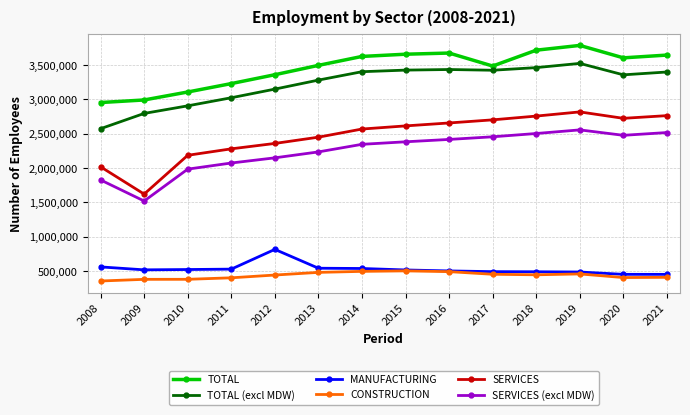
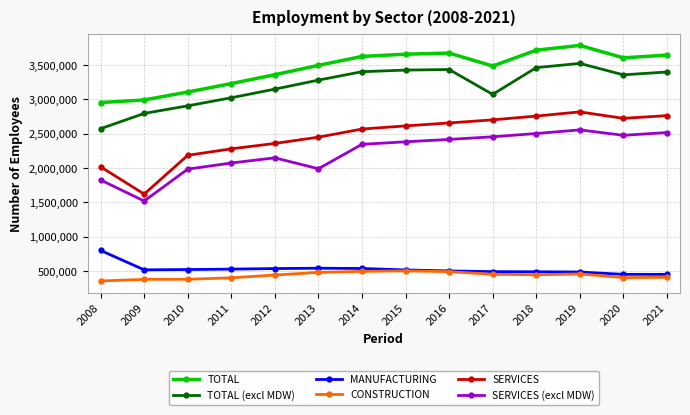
MANUFACTURING, 2008: 600,000 -> 800,000
MANUFACTURING, 2012: 800,000 -> 500,000
SERVICES (excl MDW), 2013: 2,200,000 -> 2,000,000
TOTAL (excl MDW), 2017: 3,400,000 -> 3,100,000
